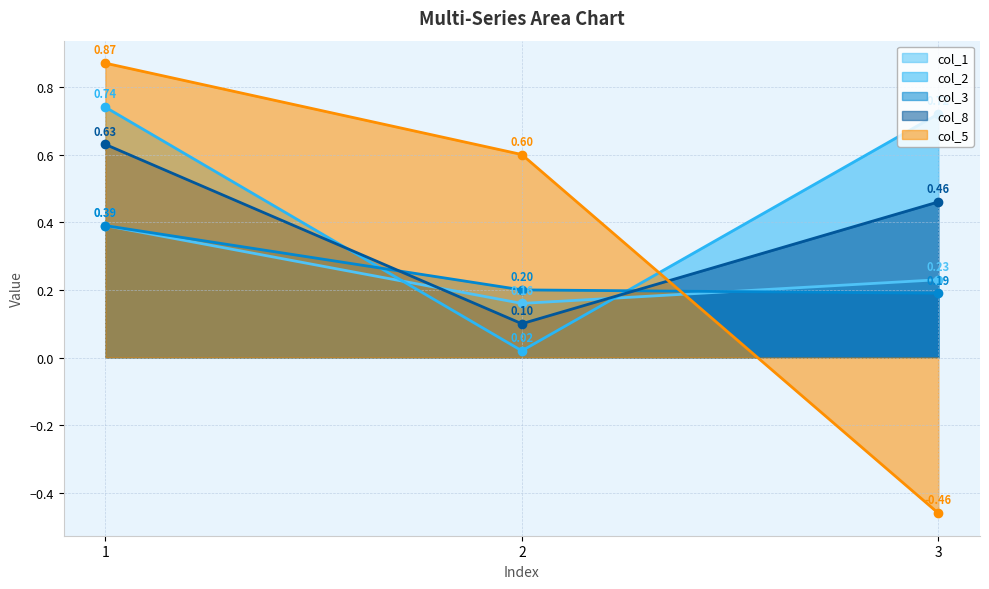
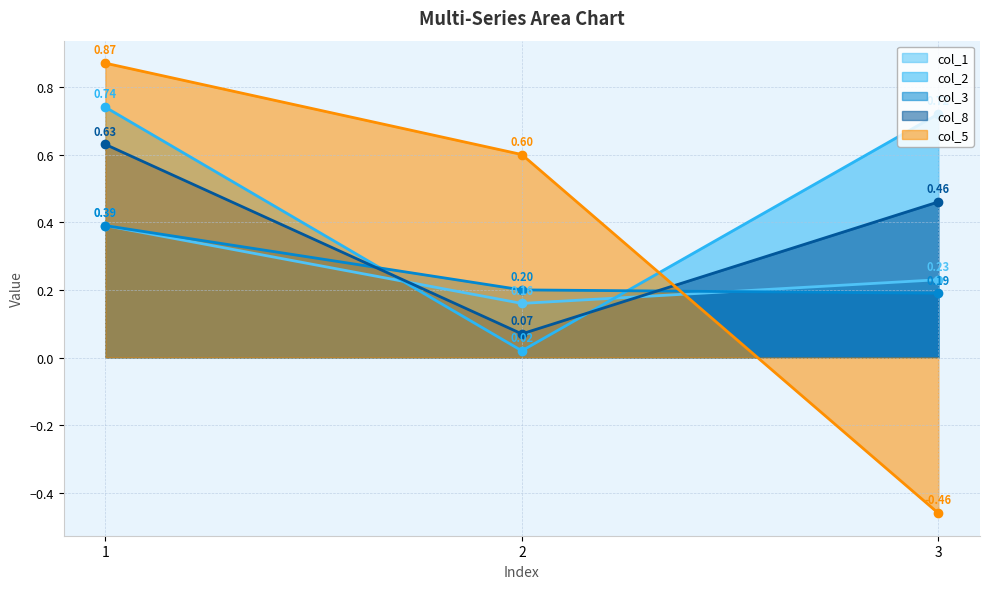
col_8, 2: 0.10 -> 0.07
